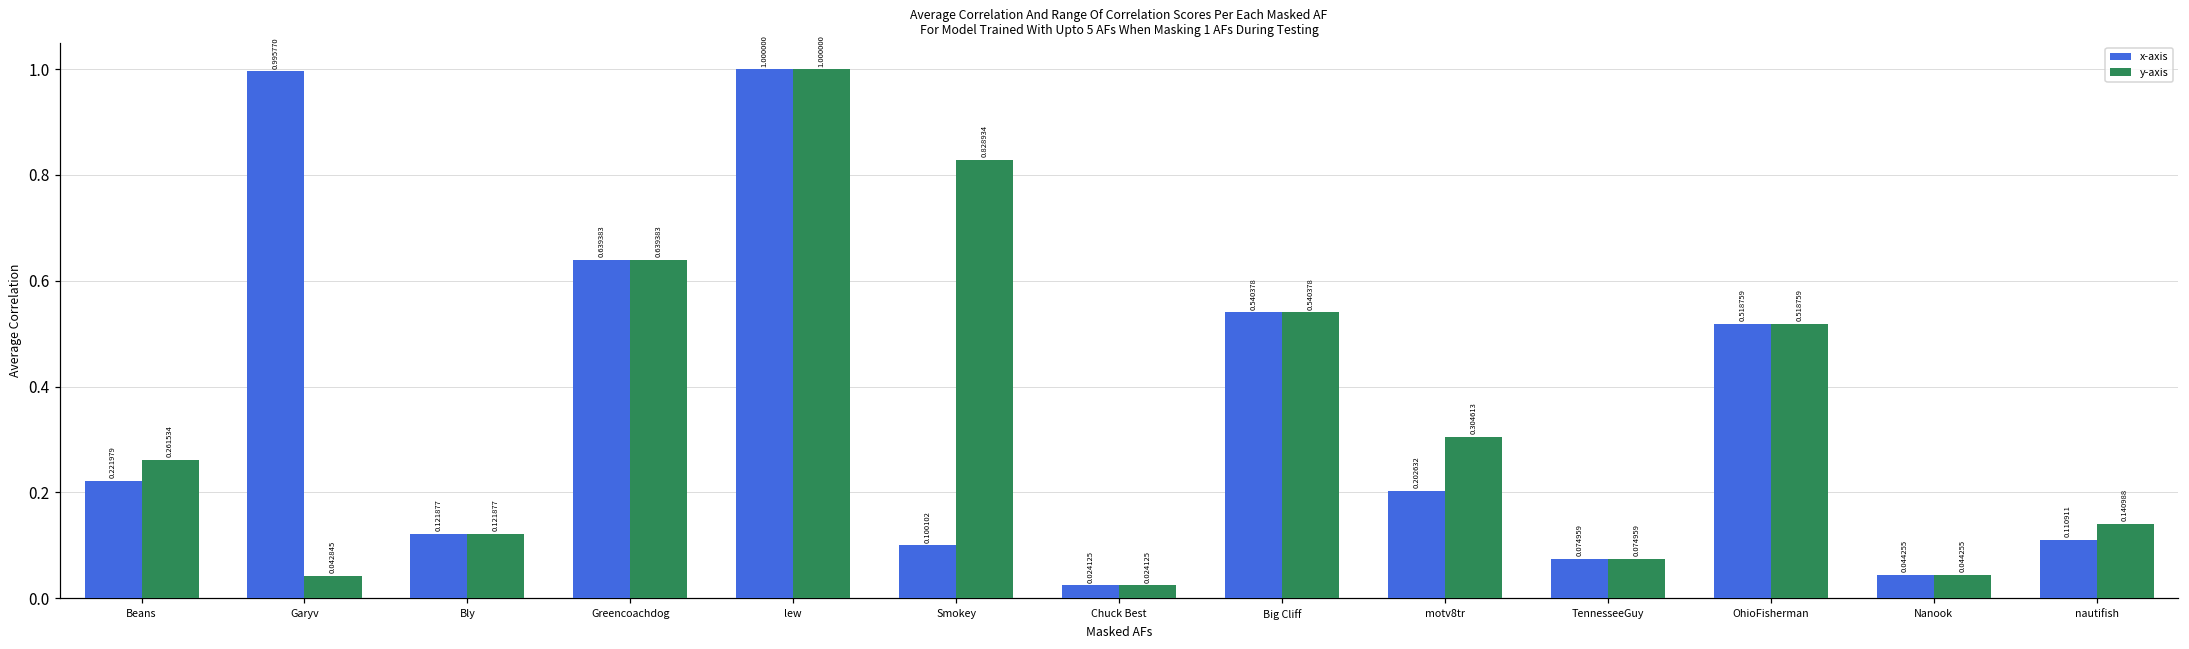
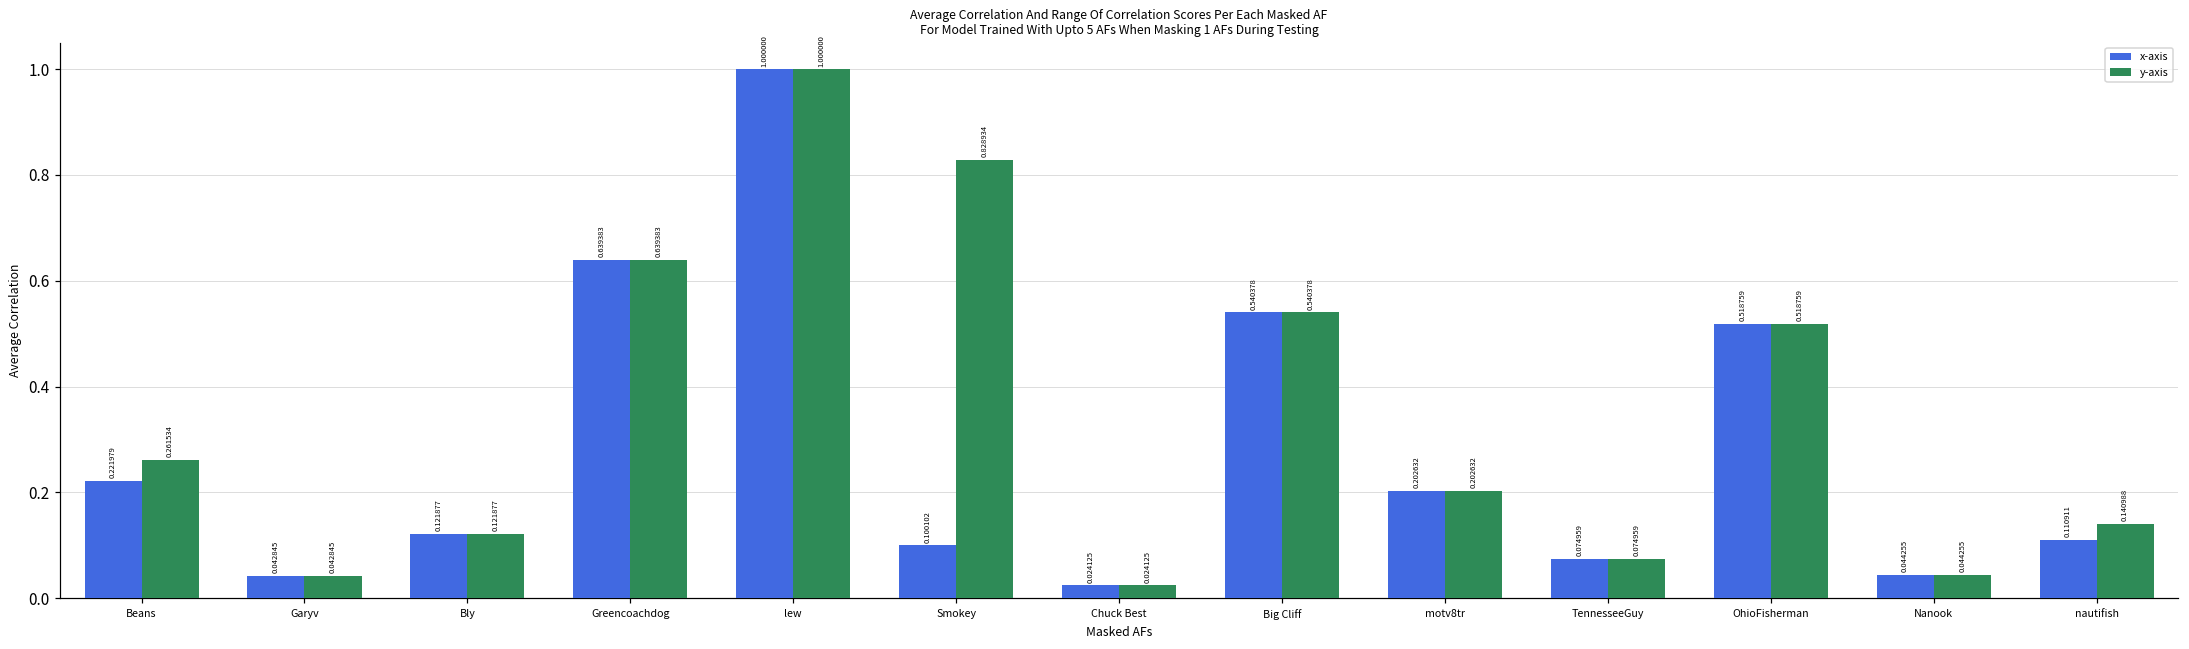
x-axis, Garyv: 0.995770 -> 0.042845
y-axis, motv8tr: 0.304613 -> 0.202632
